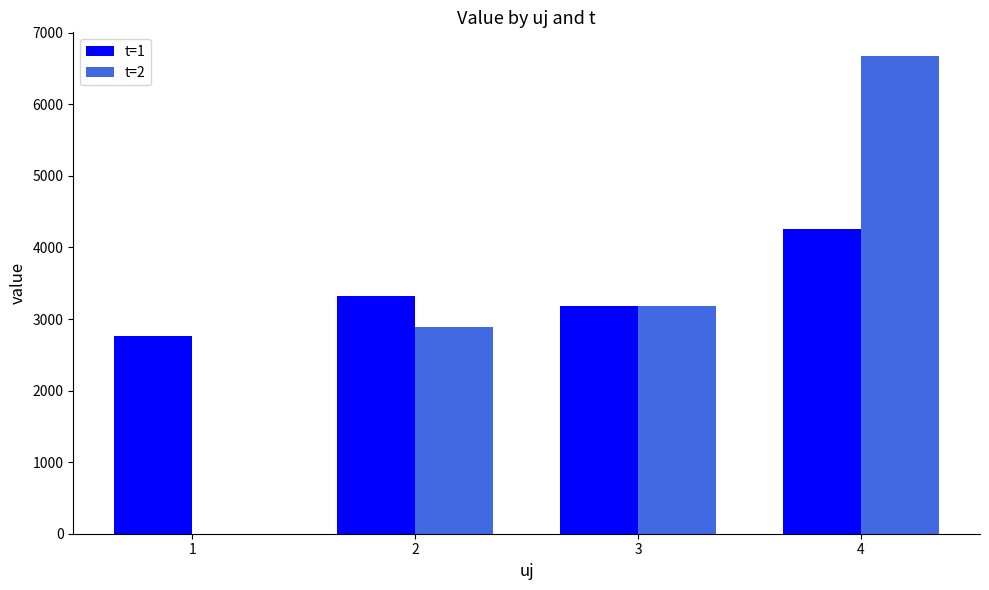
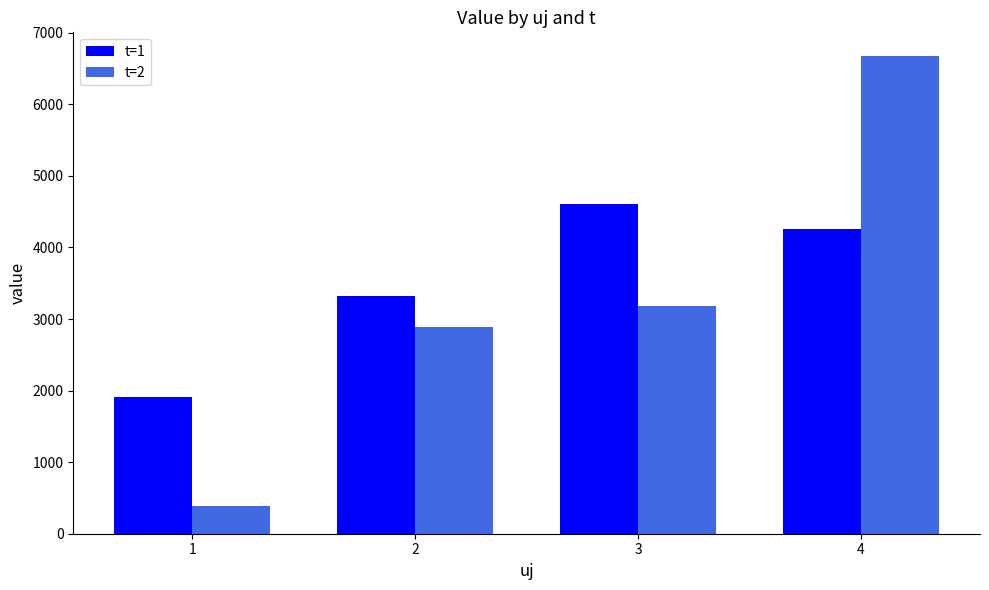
t=1, 1: 2800 -> 1900
t=2, 1: 0 -> 400
t=1, 3: 3200 -> 4600
